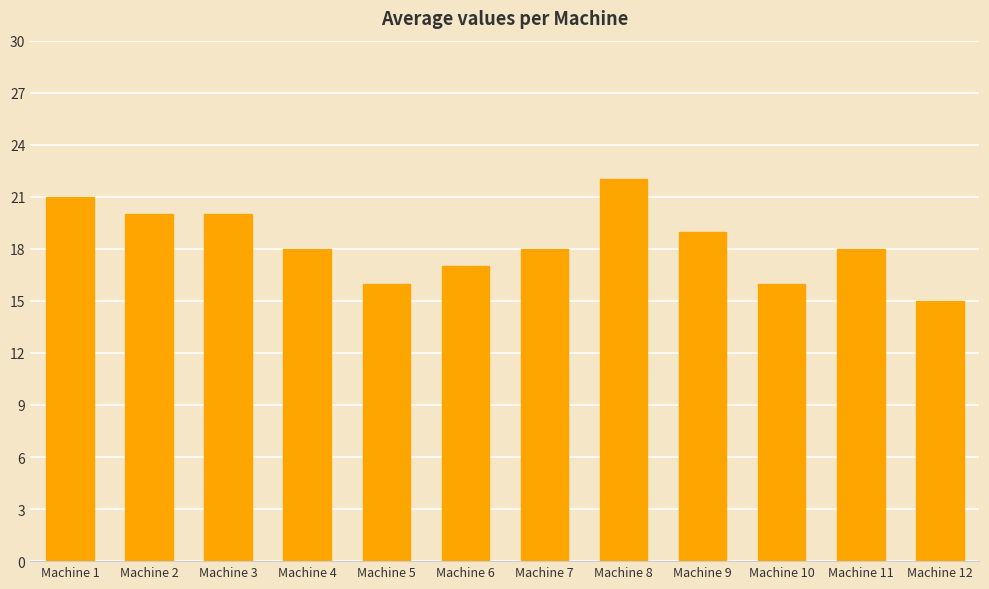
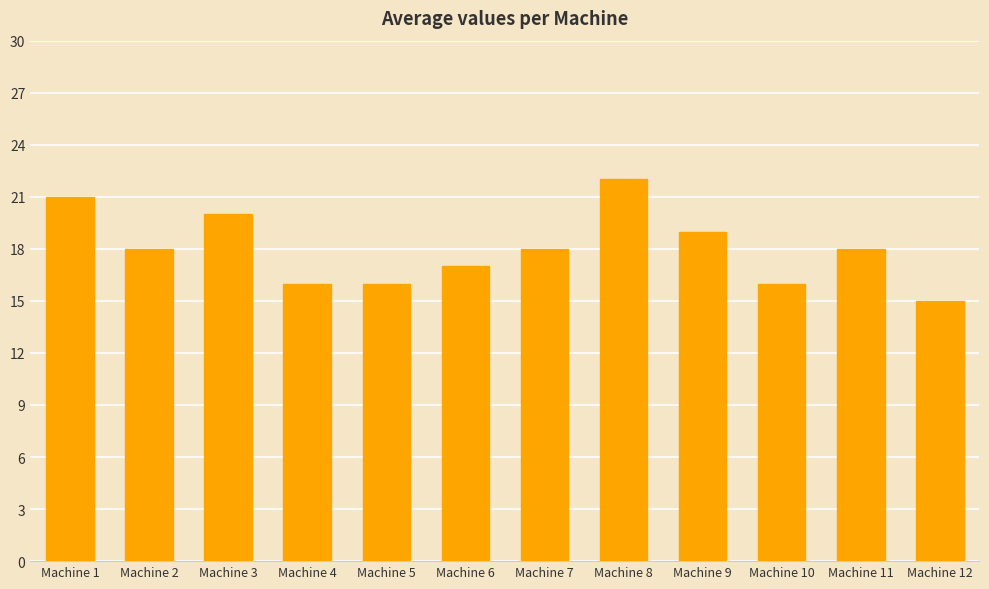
Machine 2: 20 -> 18
Machine 4: 18 -> 16
